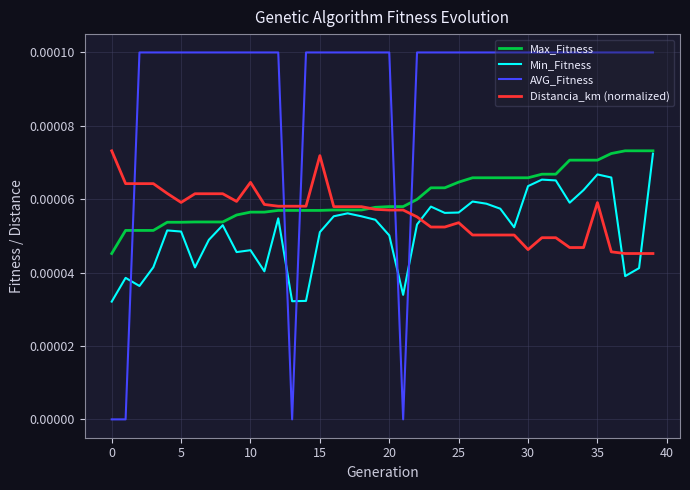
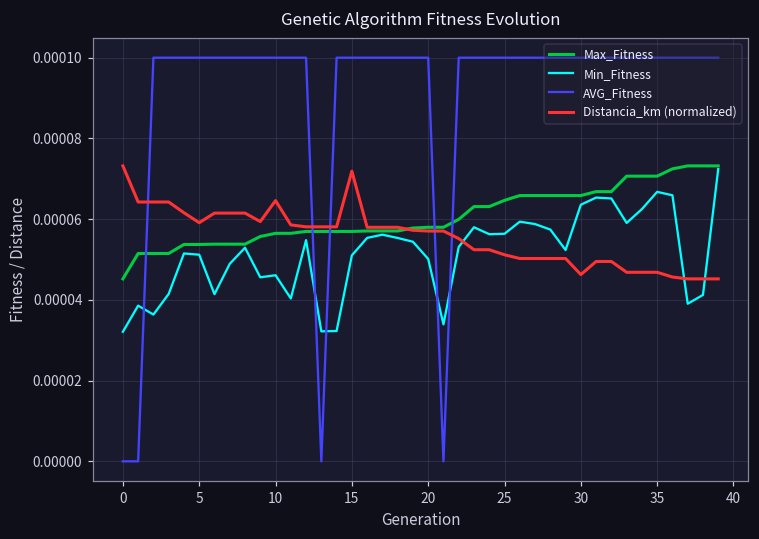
Distancia_km (normalized), 25: 0.000054 -> 0.000051
Distancia_km (normalized), 35: 0.000059 -> 0.000047
